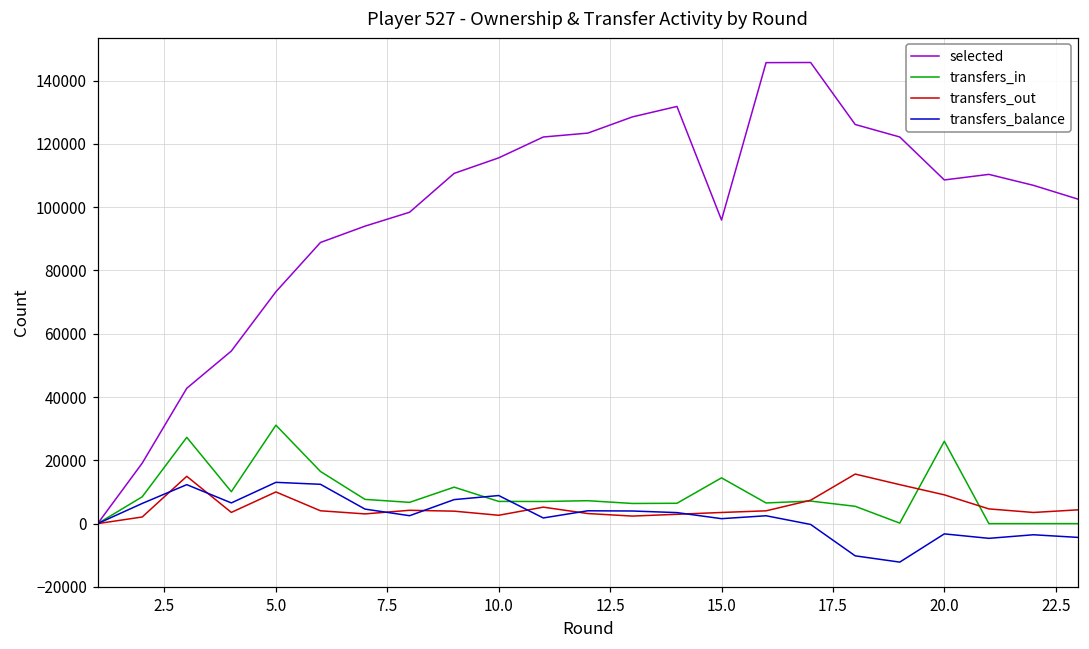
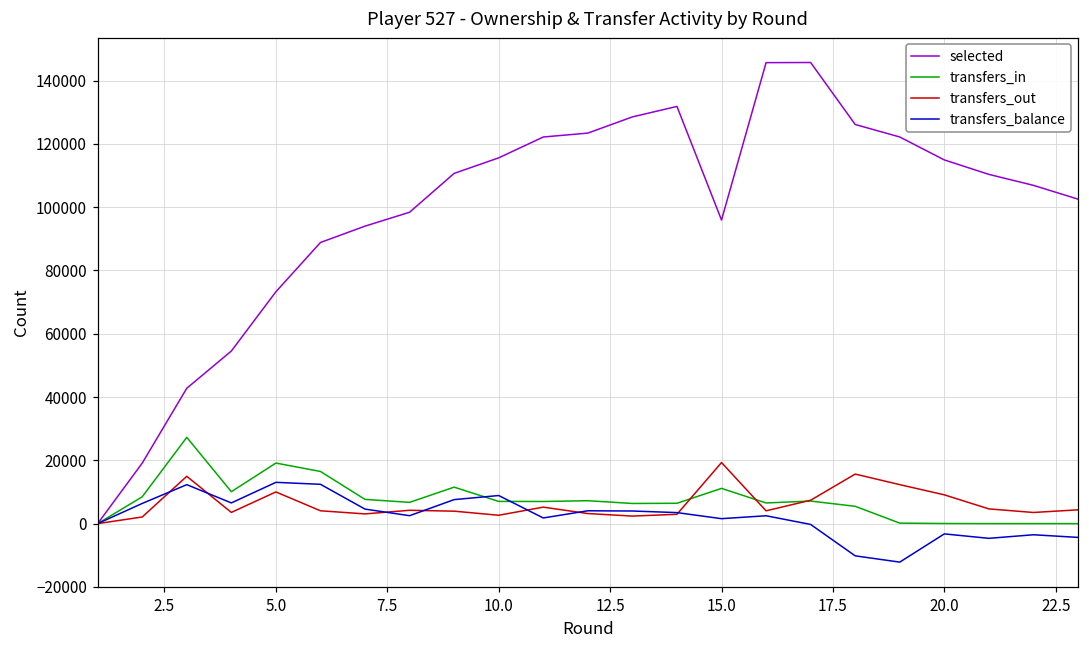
transfers_in, 5.0: 31000 -> 19000
transfers_in, 15.0: 14000 -> 11000
transfers_out, 15.0: 4000 -> 19000
selected, 20.0: 109000 -> 115000
transfers_in, 20.0: 26000 -> 0
